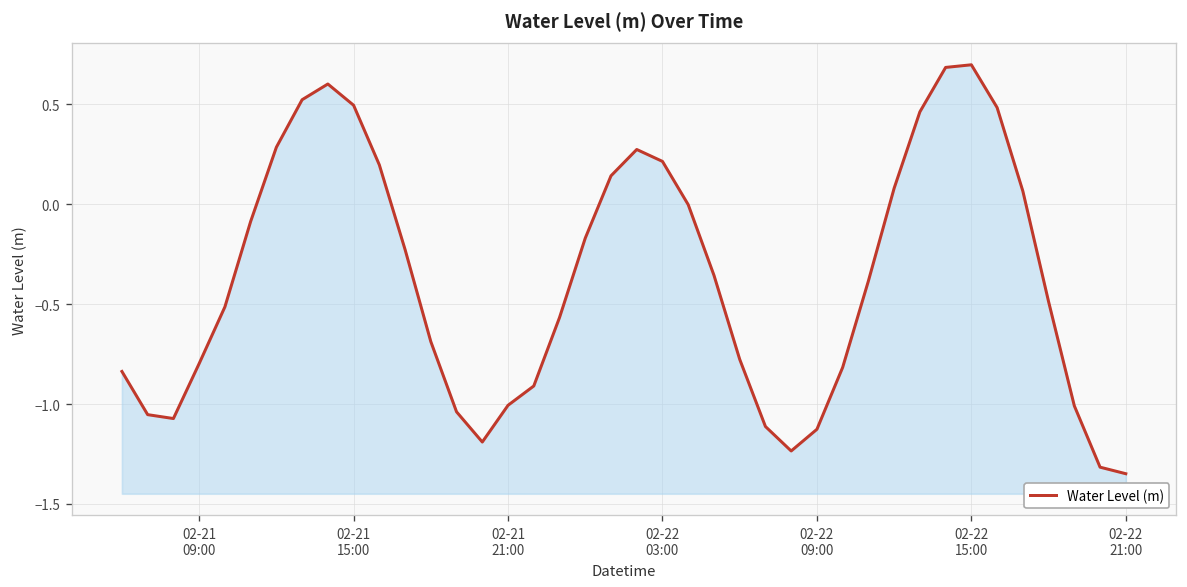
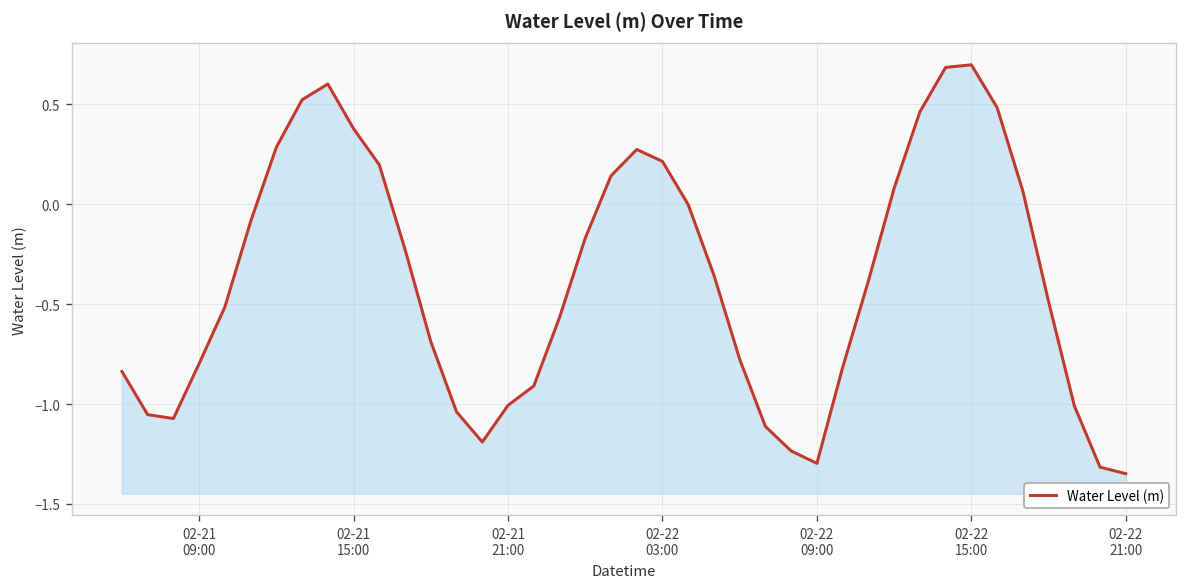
02-21 15:00: 0.50 -> 0.38
02-22 09:00: -1.13 -> -1.30
